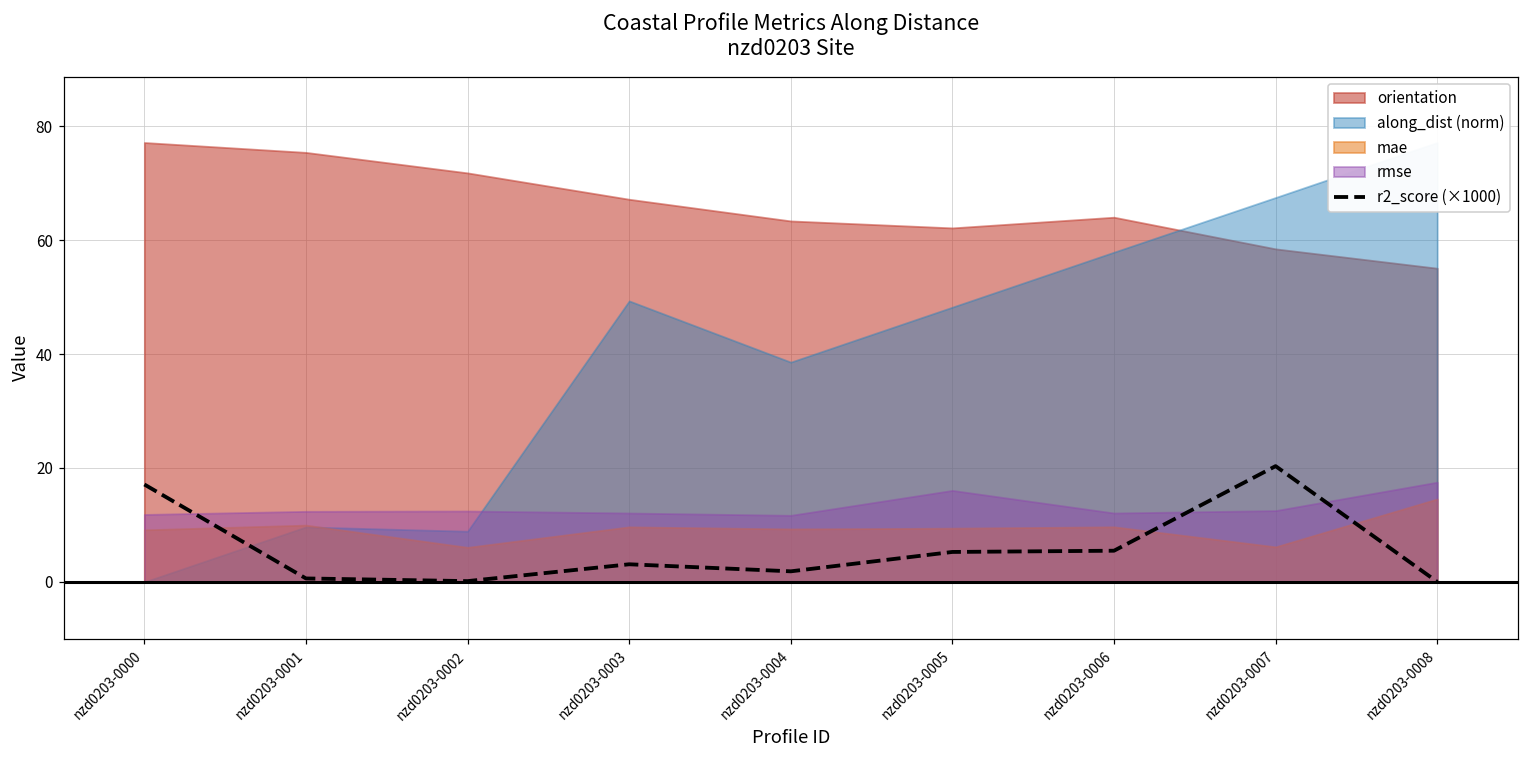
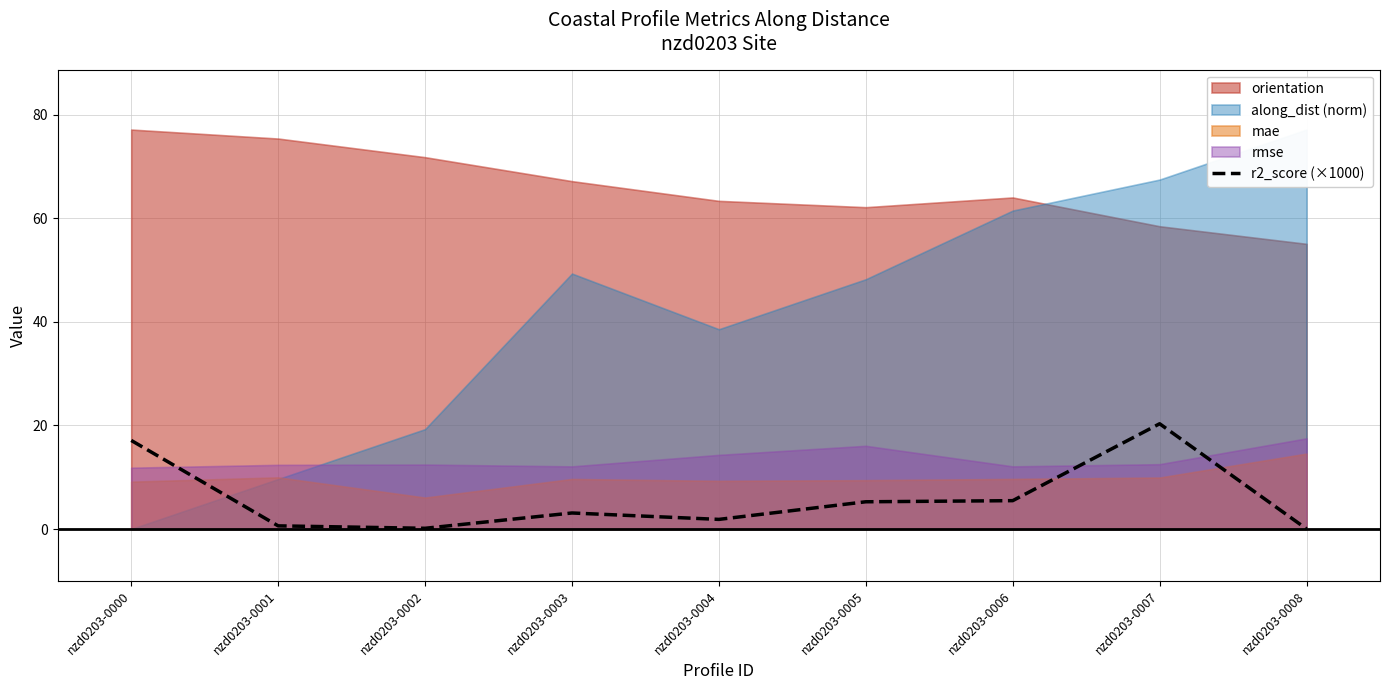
along_dist (norm), nzd0203-0002: 9 -> 19
rmse, nzd0203-0004: 12 -> 14
along_dist (norm), nzd0203-0006: 58 -> 61
mae, nzd0203-0007: 6 -> 10
